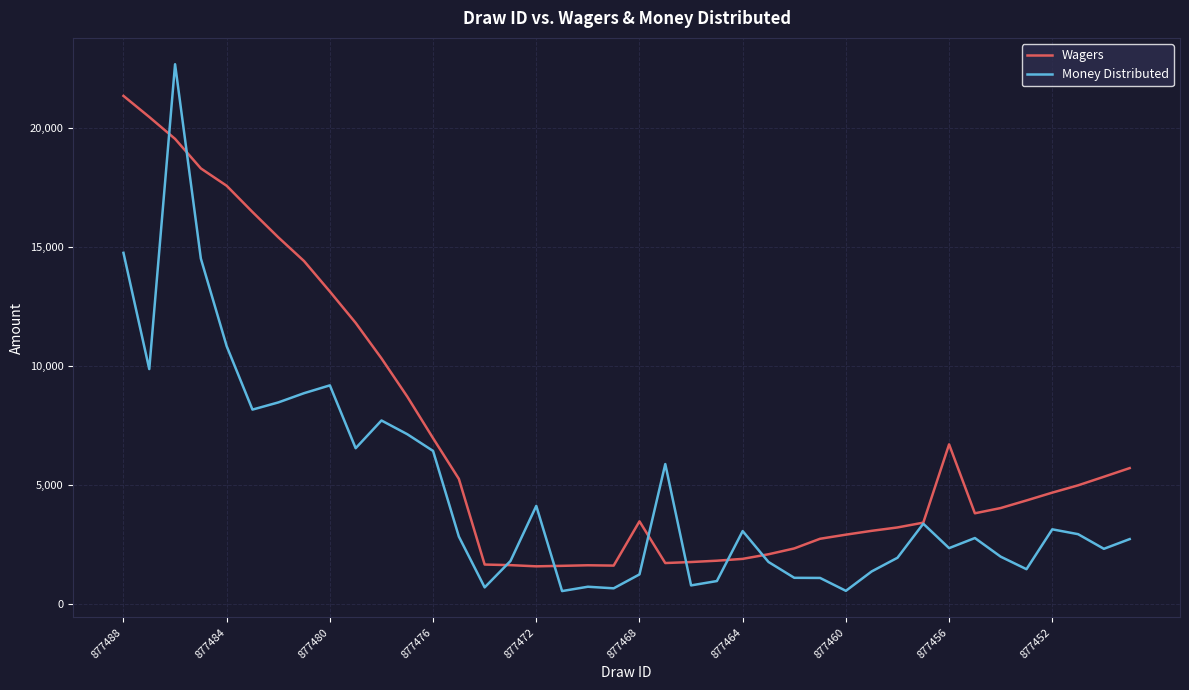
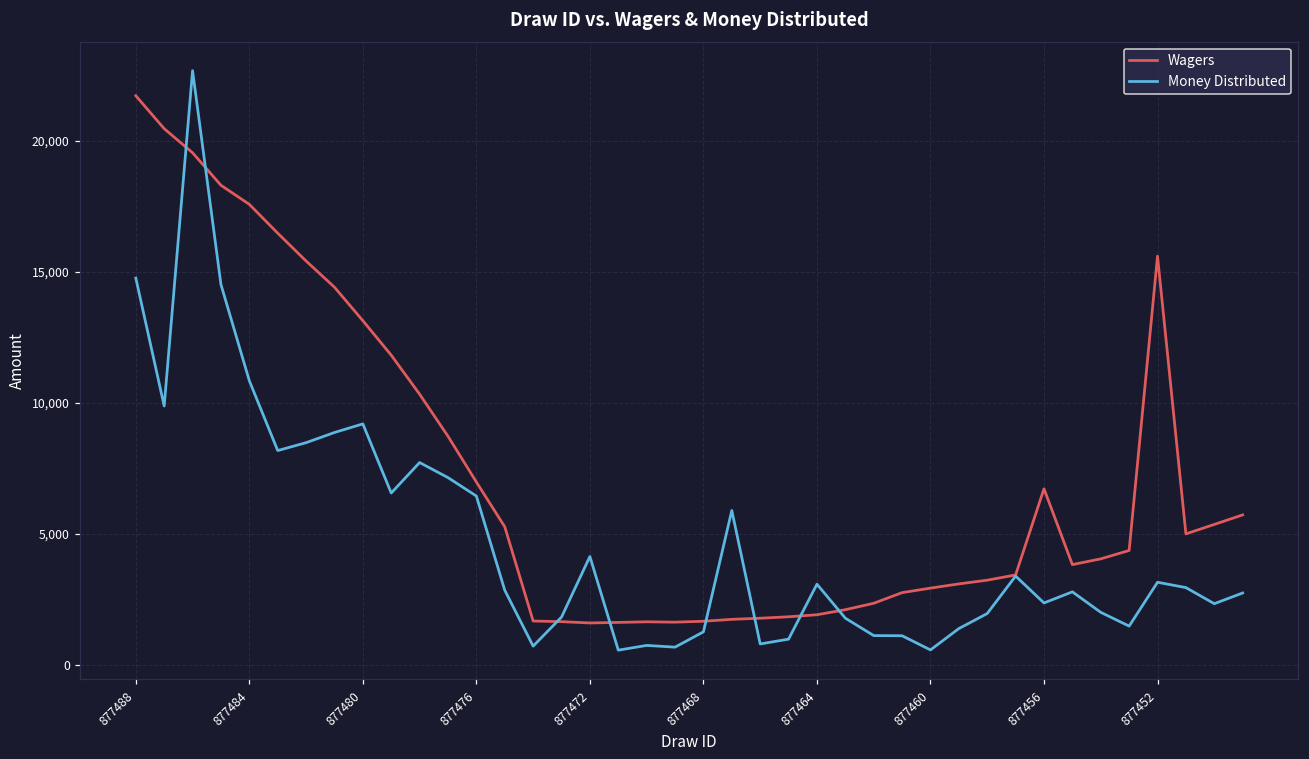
Wagers, 877488: 21,300 -> 21,700
Wagers, 877468: 3,500 -> 1,700
Wagers, 877452: 4,700 -> 15,600
